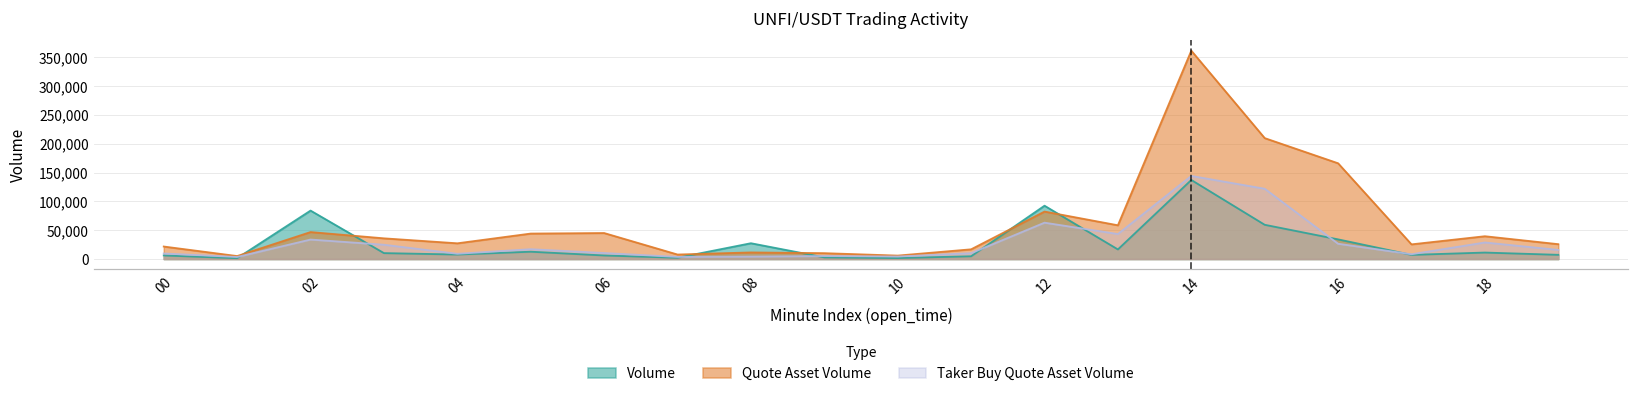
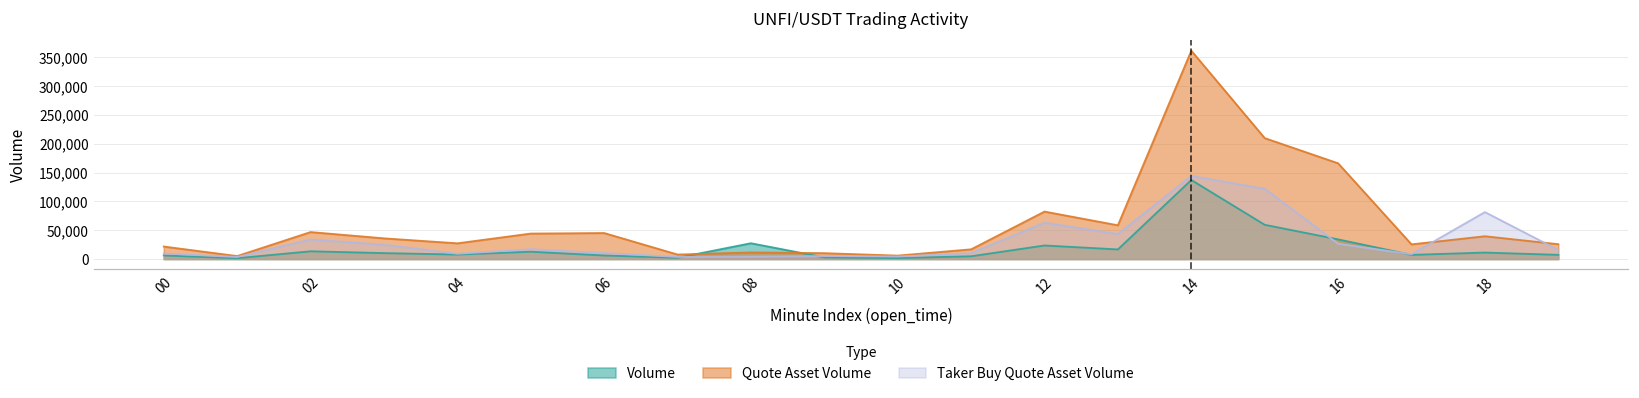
Volume, 02: 80,000 -> 10,000
Volume, 12: 90,000 -> 20,000
Taker Buy Quote Asset Volume, 18: 30,000 -> 80,000
